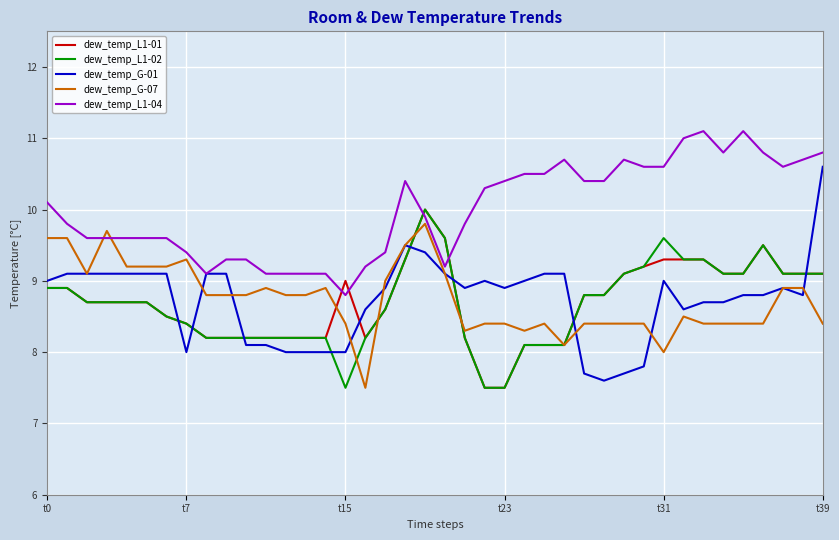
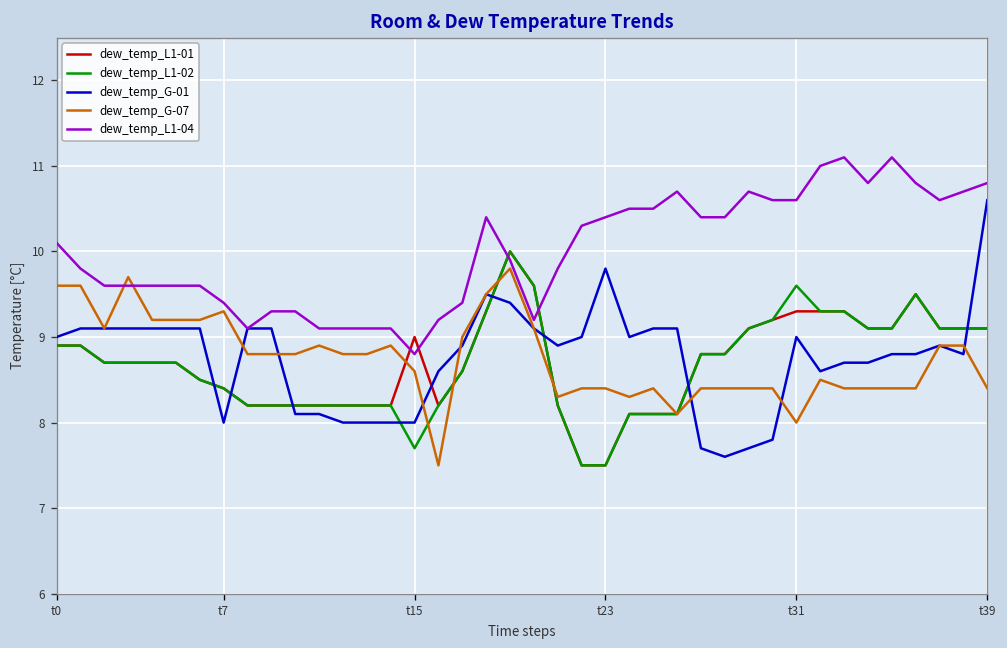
dew_temp_L1-02, t15: 7.5 -> 7.7
dew_temp_G-07, t15: 8.4 -> 8.6
dew_temp_G-01, t23: 8.9 -> 9.8
